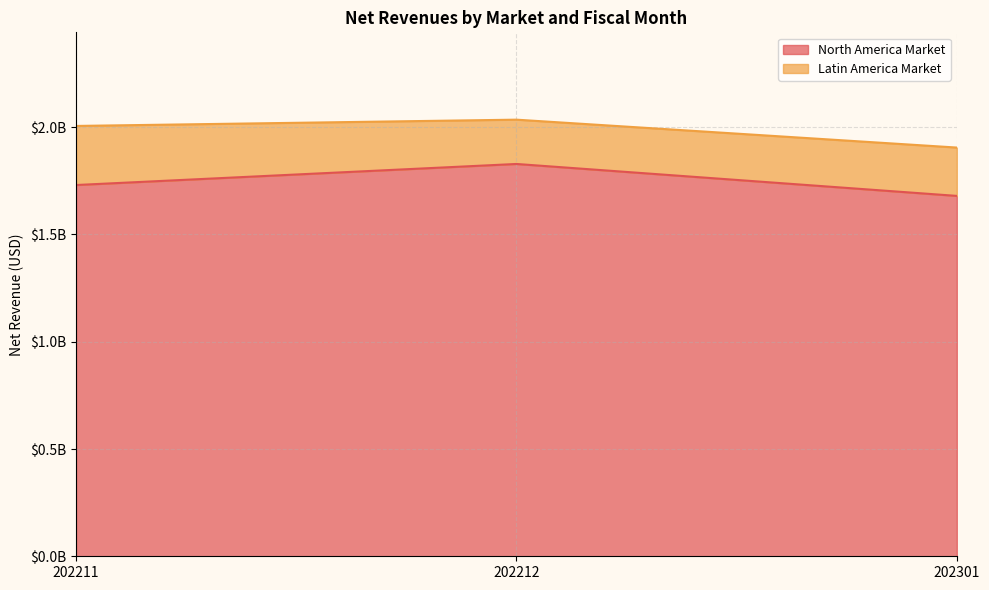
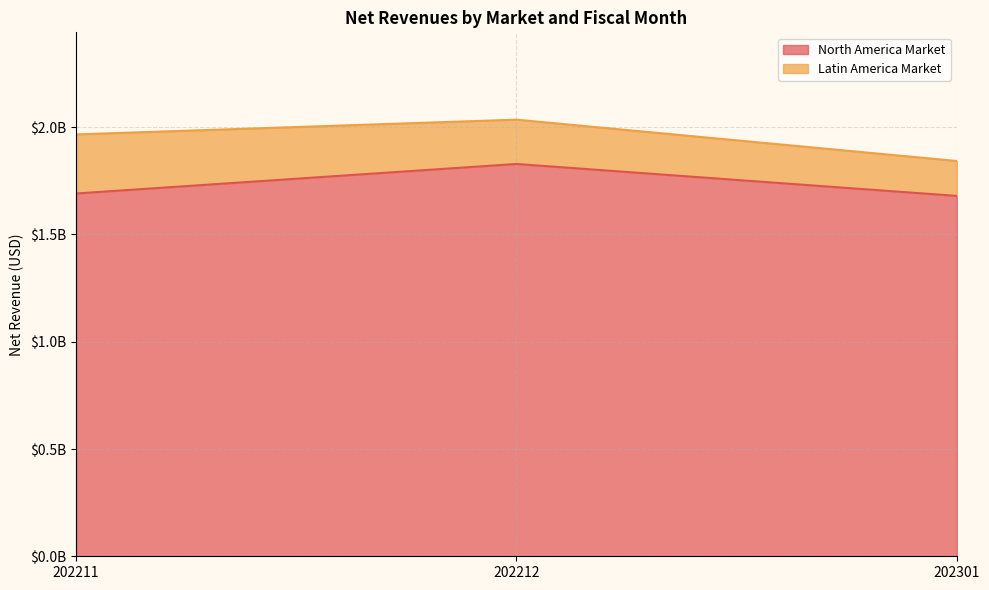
North America Market, 202211: $1730000000 -> $1690000000
Latin America Market, 202301: $230000000 -> $160000000
